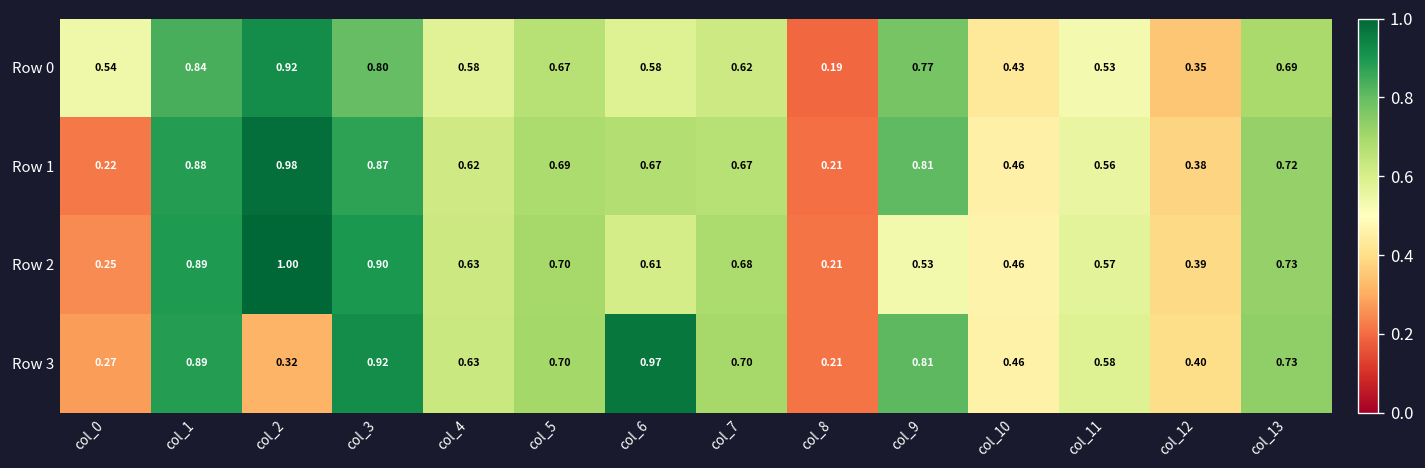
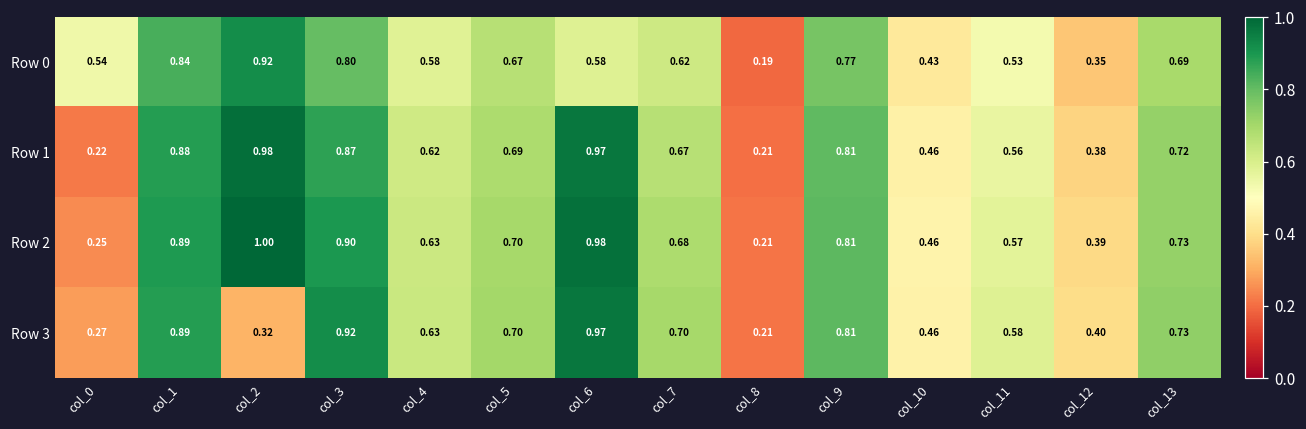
Row 1, col_6: 0.67 -> 0.97
Row 2, col_6: 0.61 -> 0.98
Row 2, col_9: 0.53 -> 0.81
